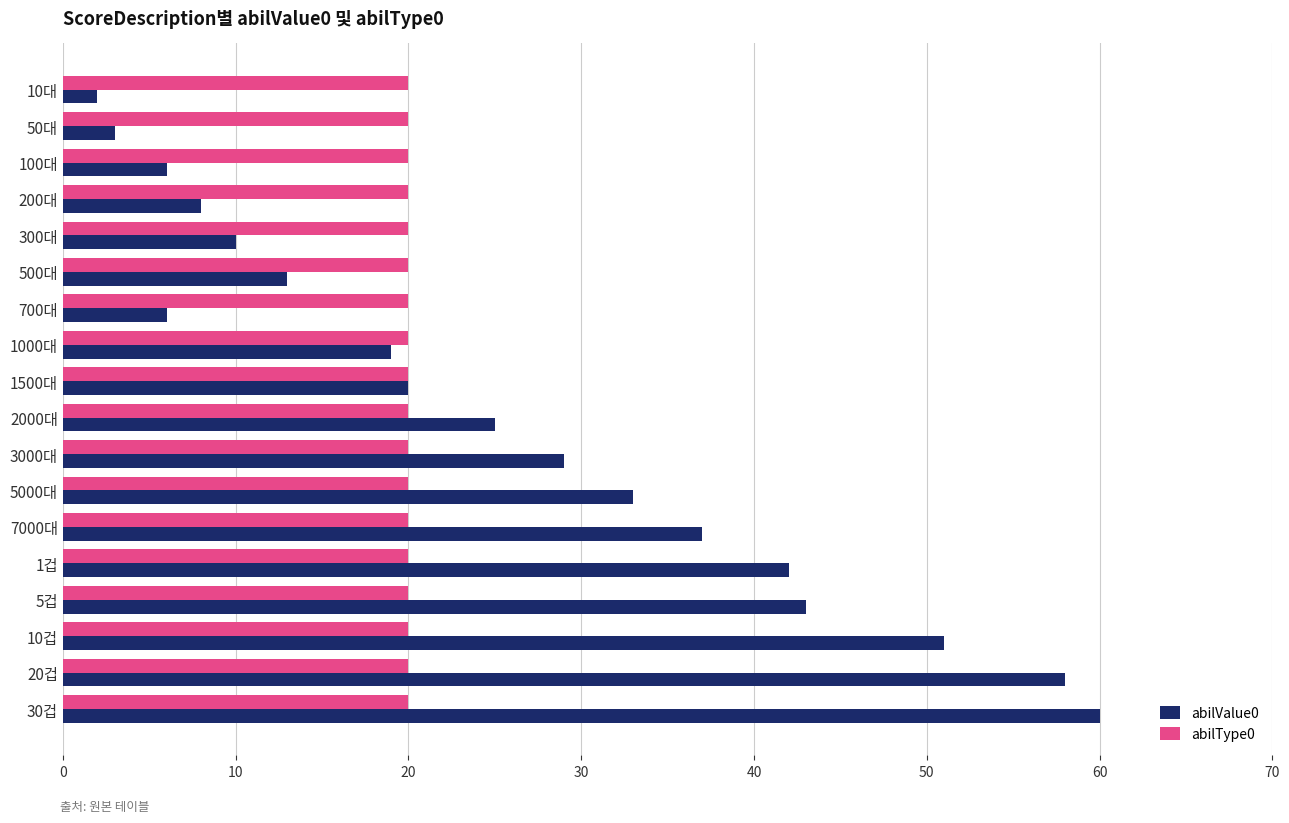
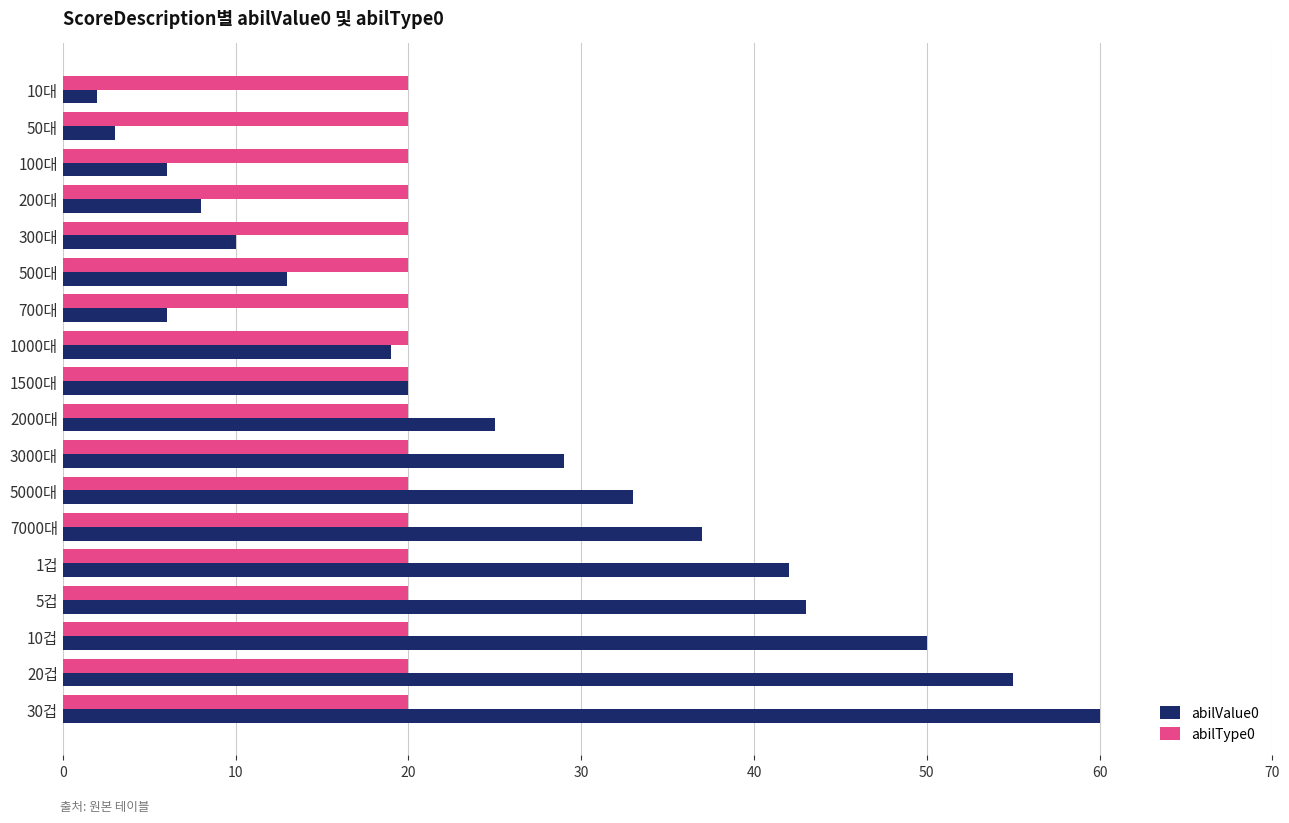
abilValue0, 10겁: 51 -> 50
abilValue0, 20겁: 58 -> 55
